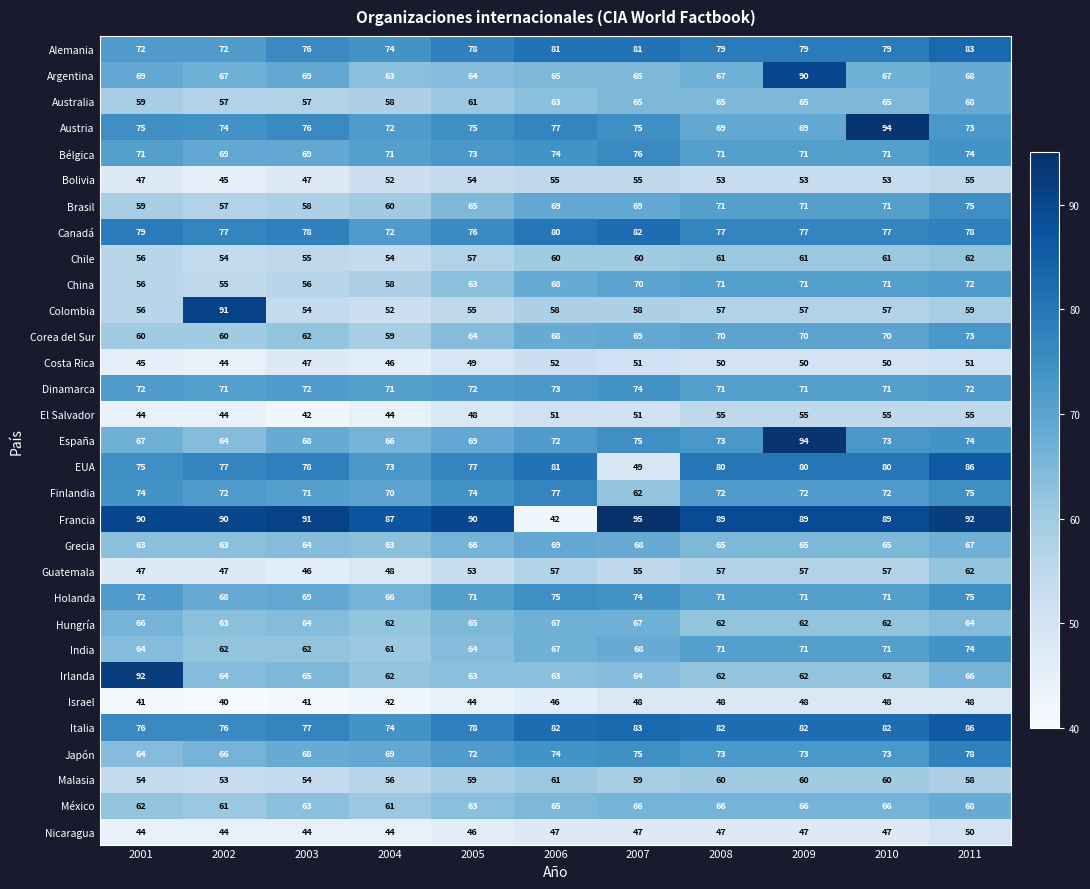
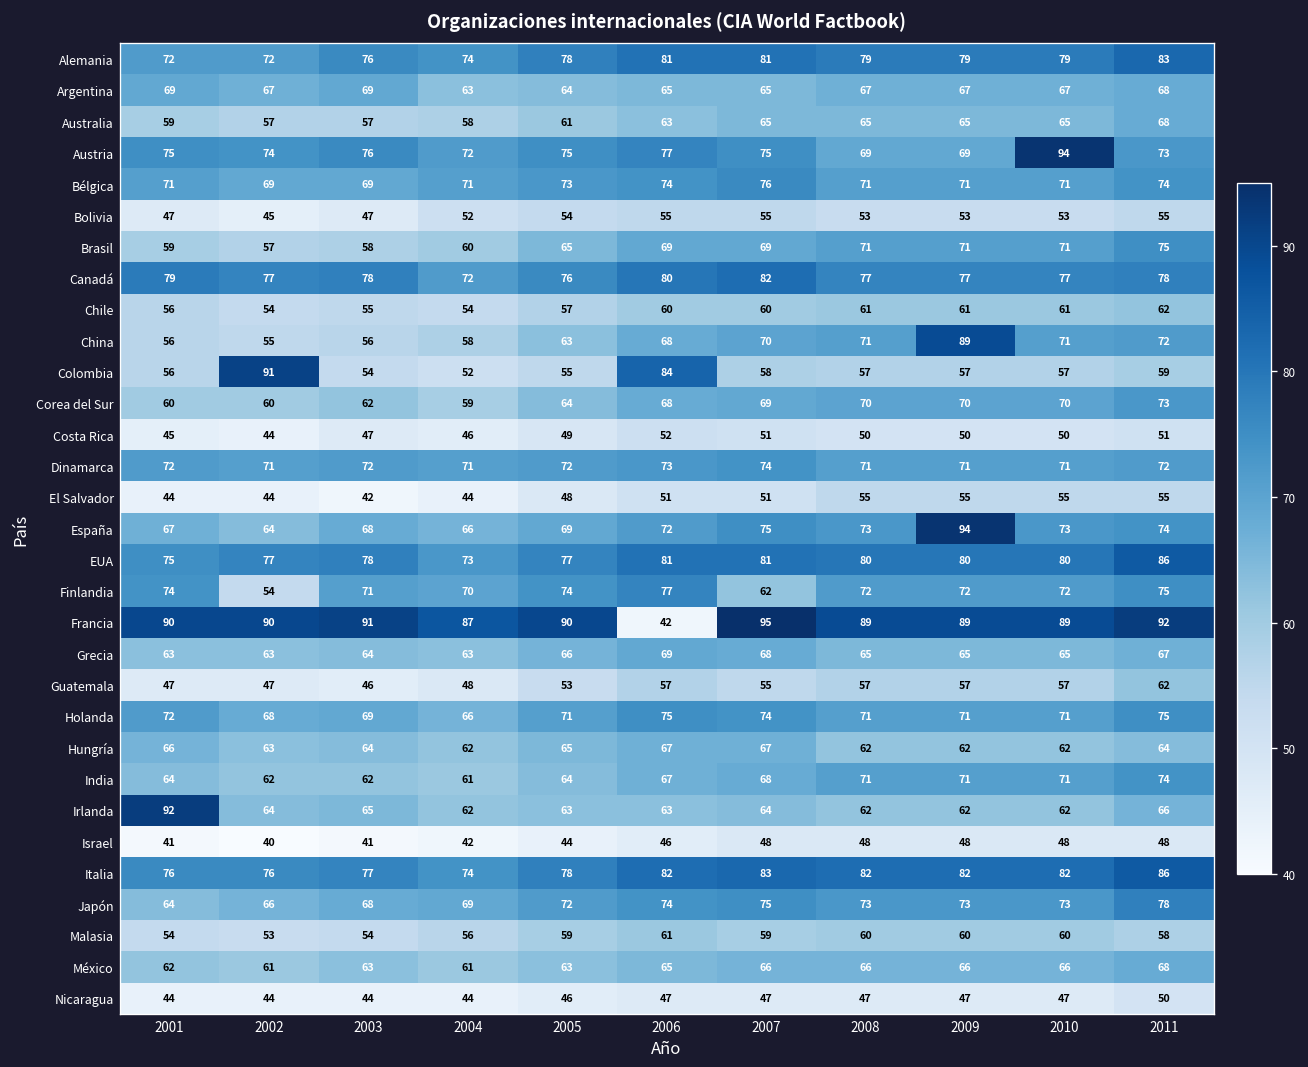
Argentina, 2009: 90 -> 67
China, 2009: 71 -> 89
Colombia, 2006: 58 -> 84
EUA, 2007: 49 -> 81
Finlandia, 2002: 72 -> 54
